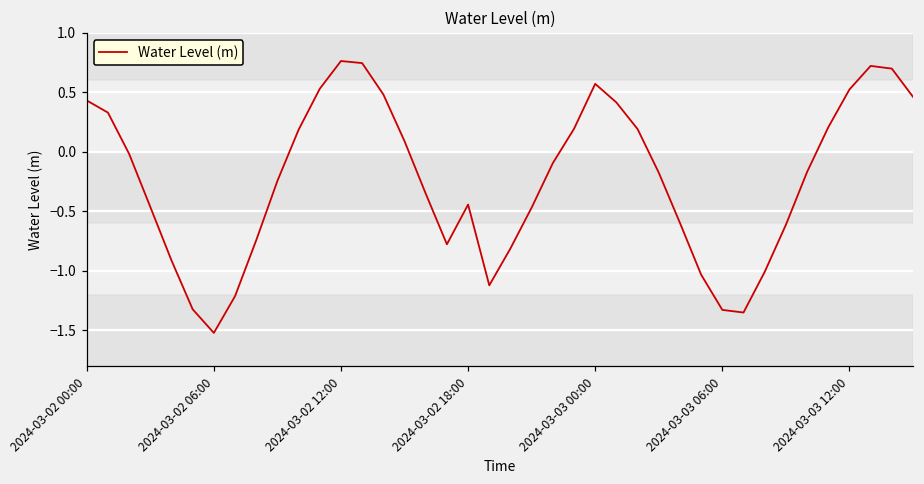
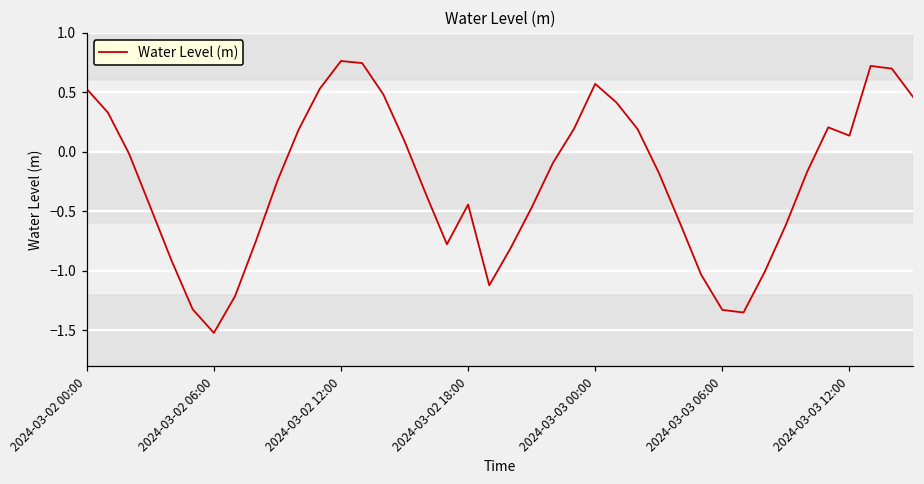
2024-03-02 00:00: 0.43 -> 0.53
2024-03-03 12:00: 0.52 -> 0.14
